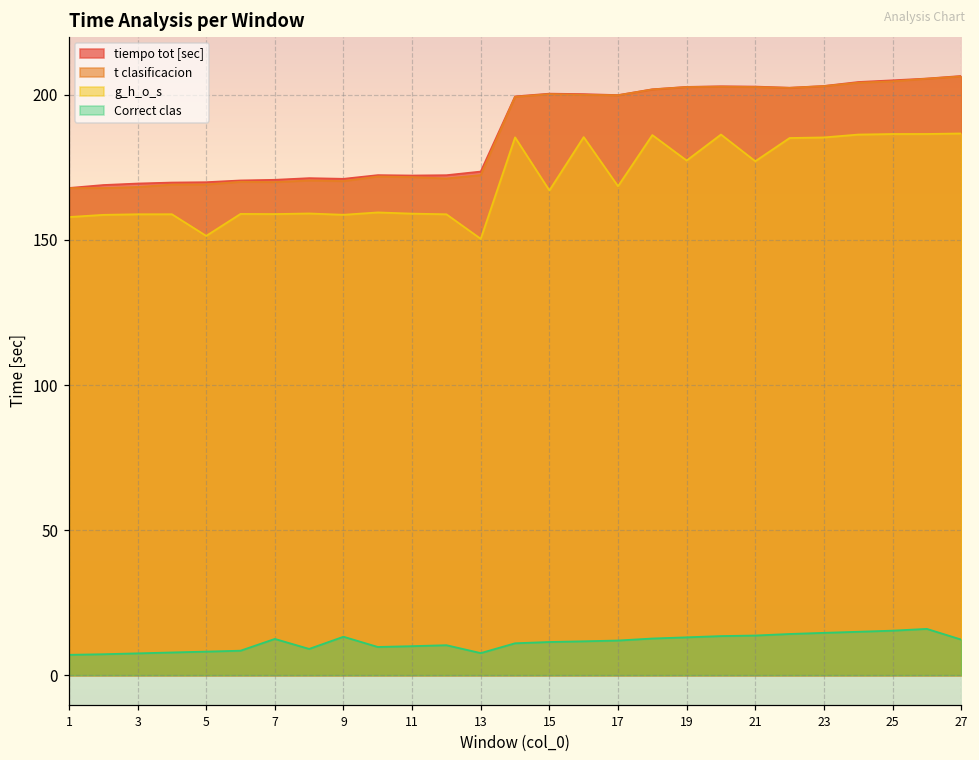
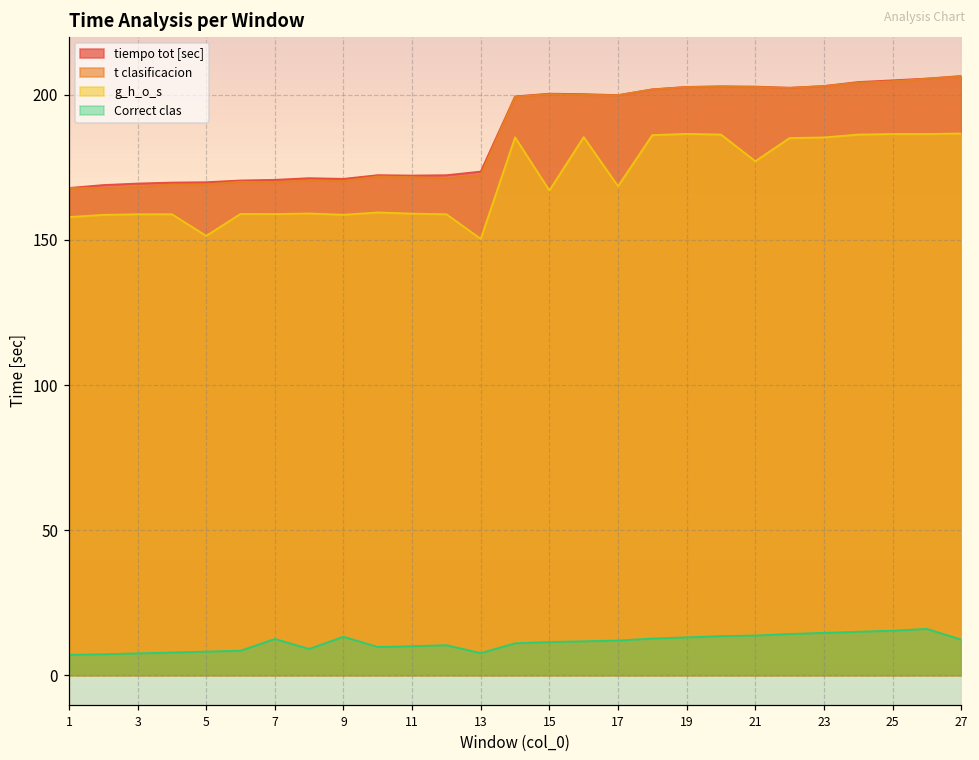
g_h_o_s, 19: 177 -> 186
